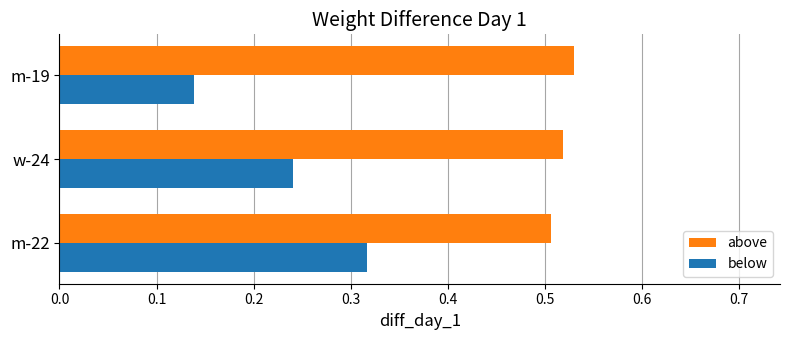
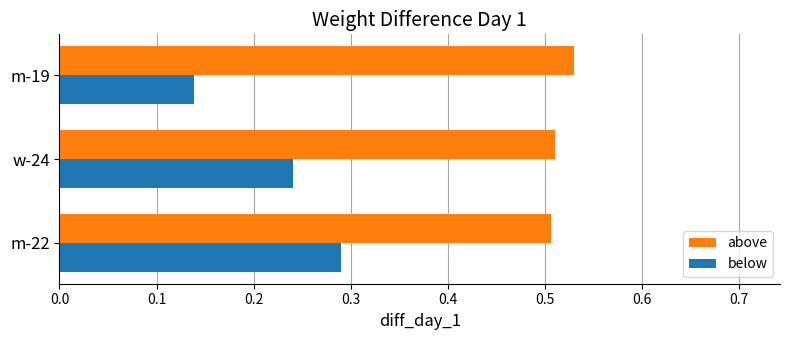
above, w-24: 0.52 -> 0.51
below, m-22: 0.32 -> 0.29
